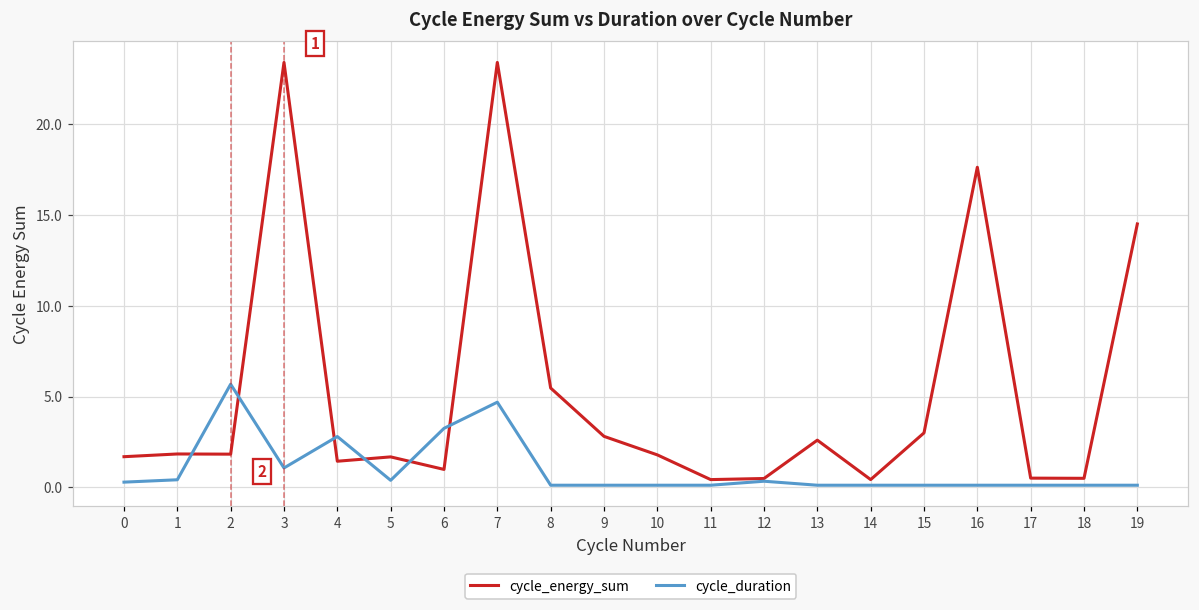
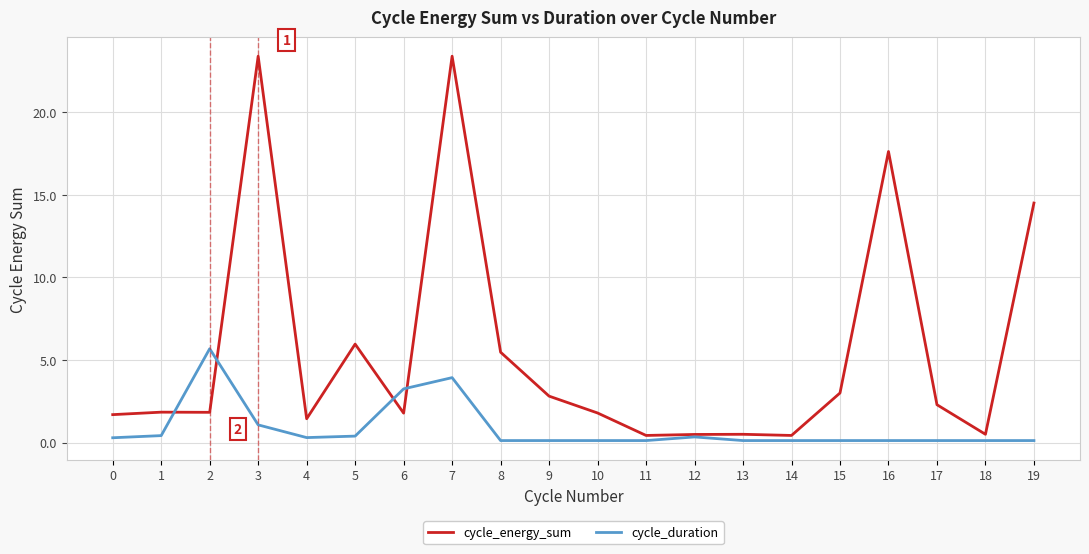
cycle_duration, 4: 2.8 -> 0.3
cycle_energy_sum, 5: 1.7 -> 6.0
cycle_energy_sum, 6: 1.0 -> 1.8
cycle_duration, 7: 4.7 -> 3.9
cycle_energy_sum, 13: 2.6 -> 0.5
cycle_energy_sum, 17: 0.5 -> 2.3
